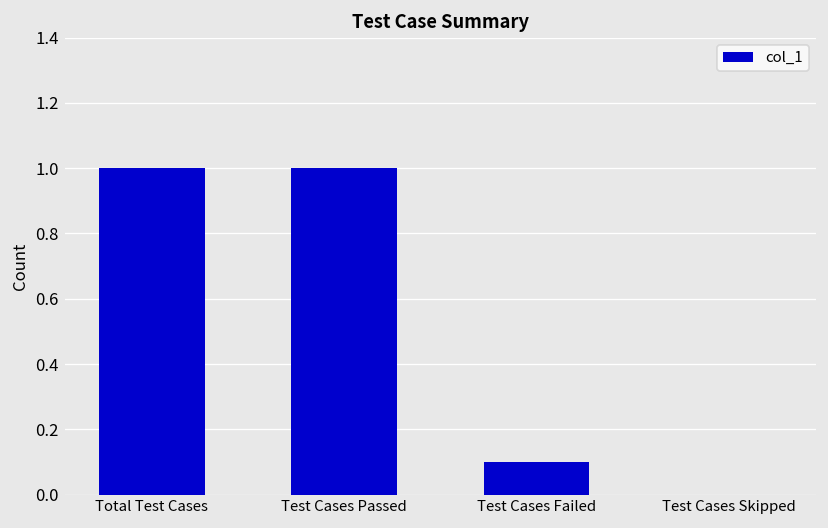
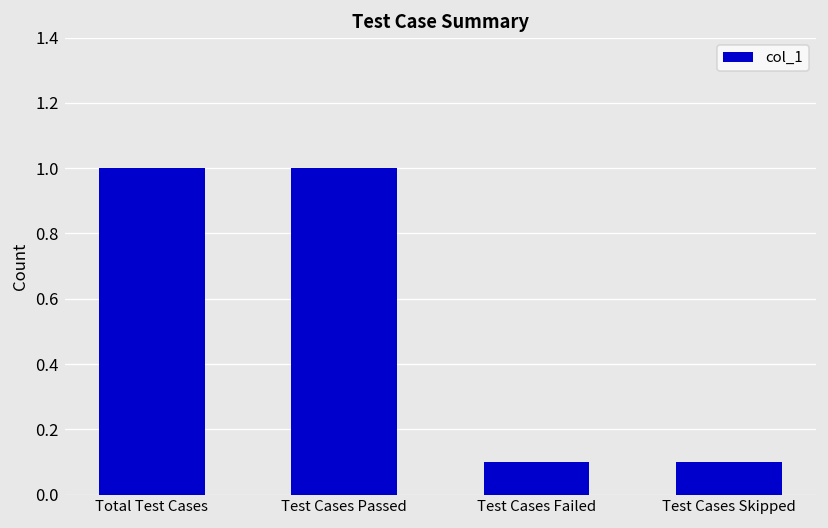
Test Cases Skipped: 0.0 -> 0.1
